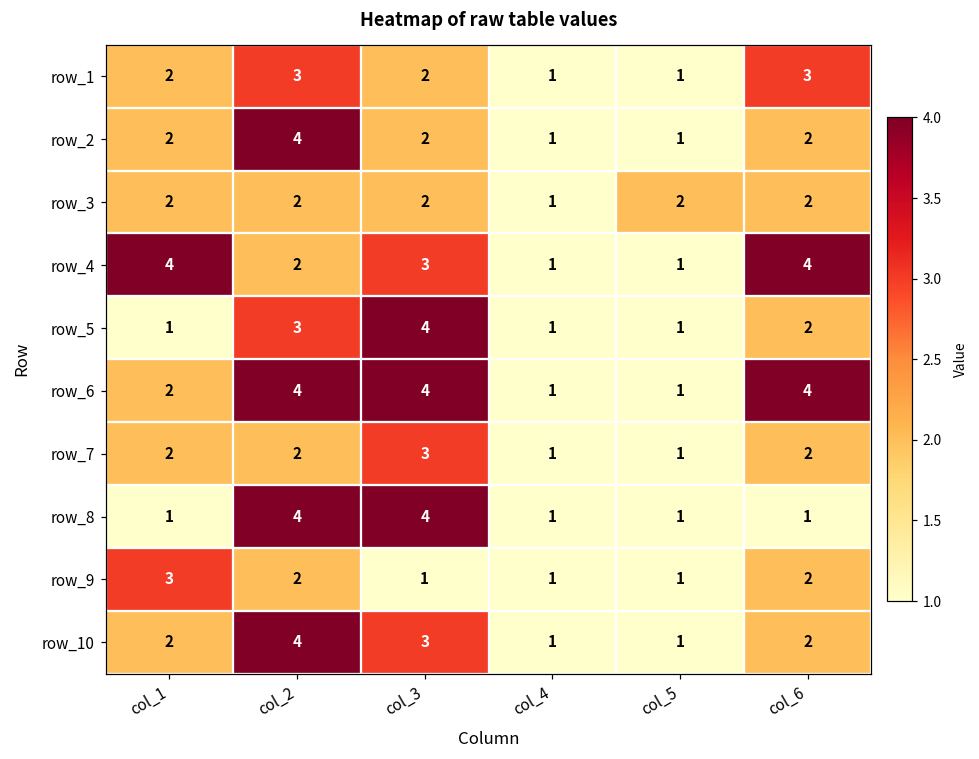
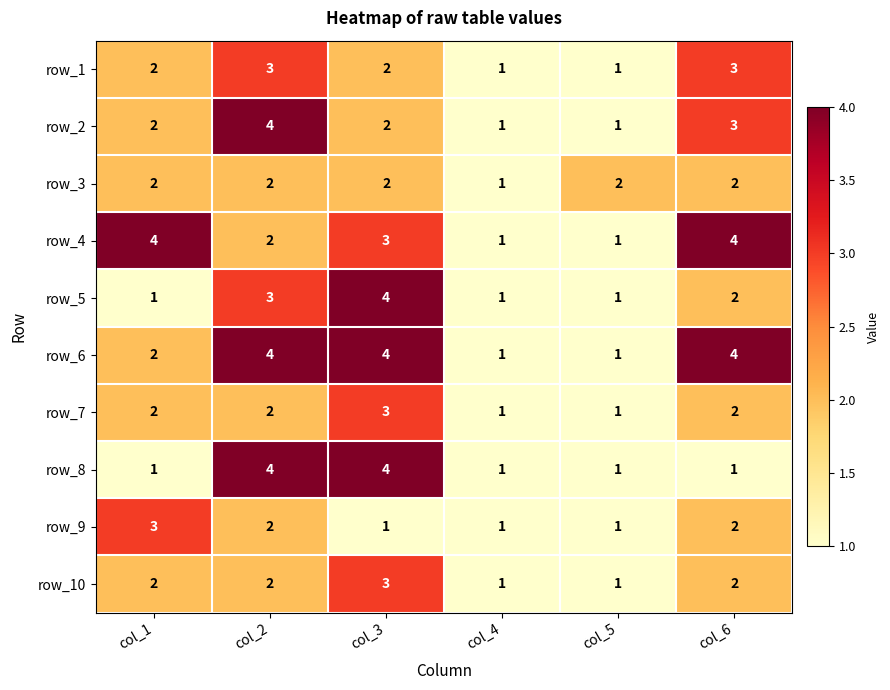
row_2, col_6: 2 -> 3
row_10, col_2: 4 -> 2
